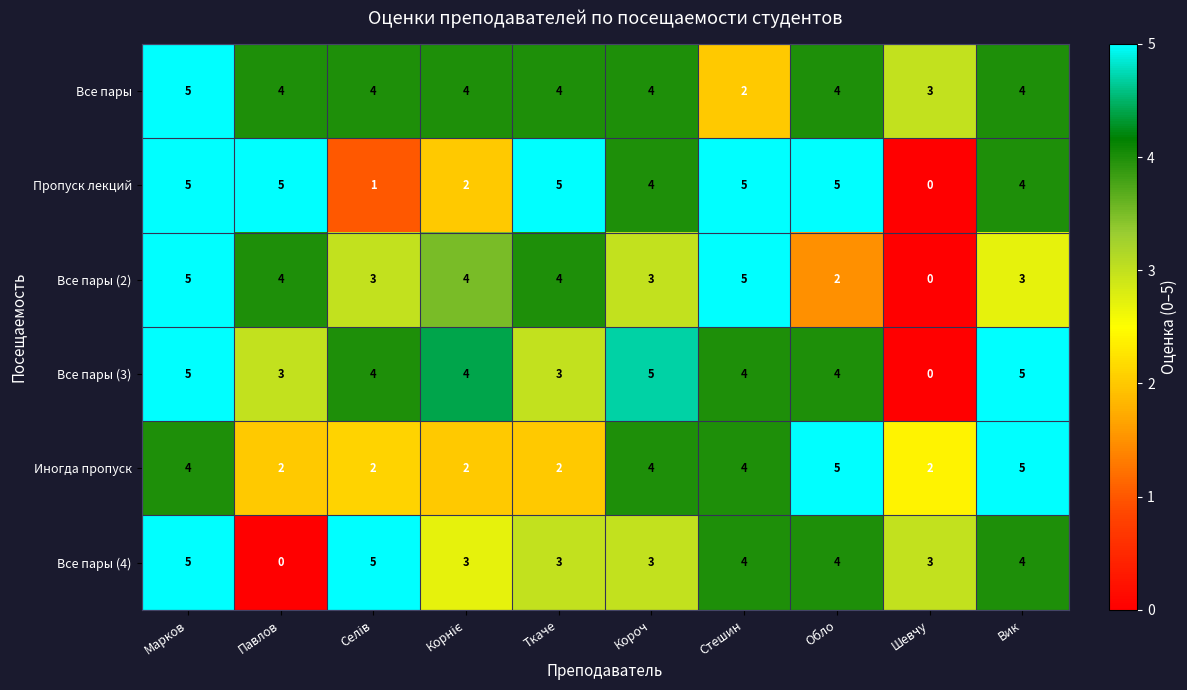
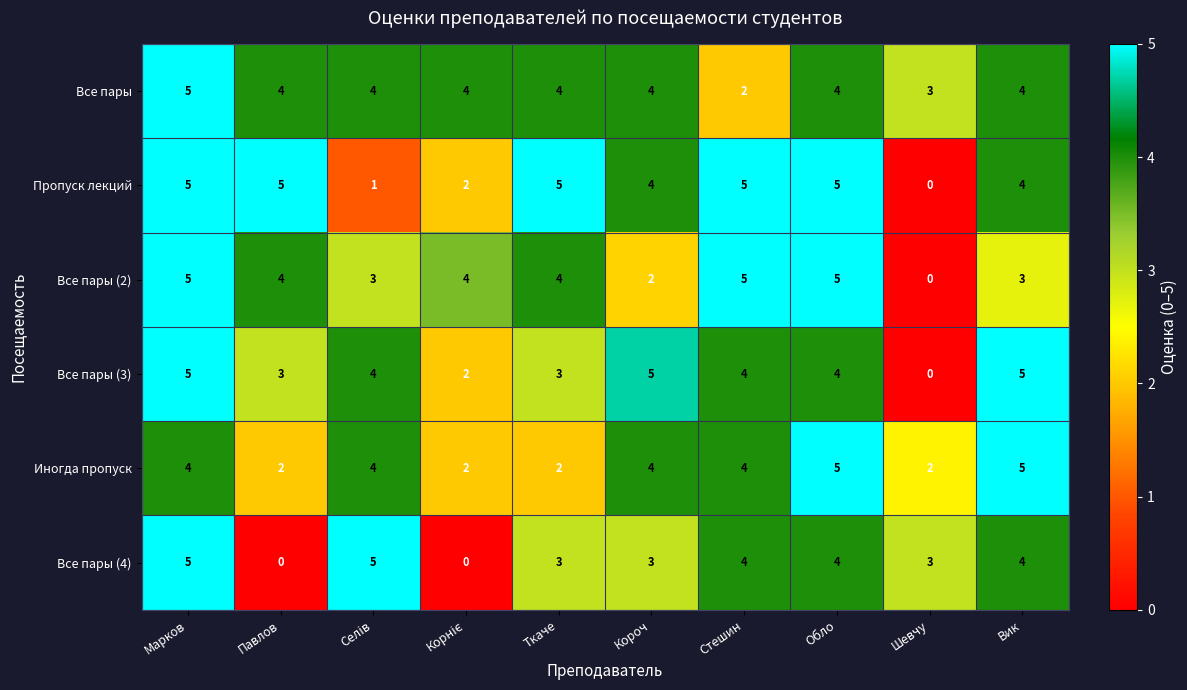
Все пары (2), Короч: 3 -> 2
Все пары (2), Обло: 2 -> 5
Все пары (3), Корніє: 4 -> 2
Иногда пропуск, Селів: 2 -> 4
Все пары (4), Корніє: 3 -> 0
